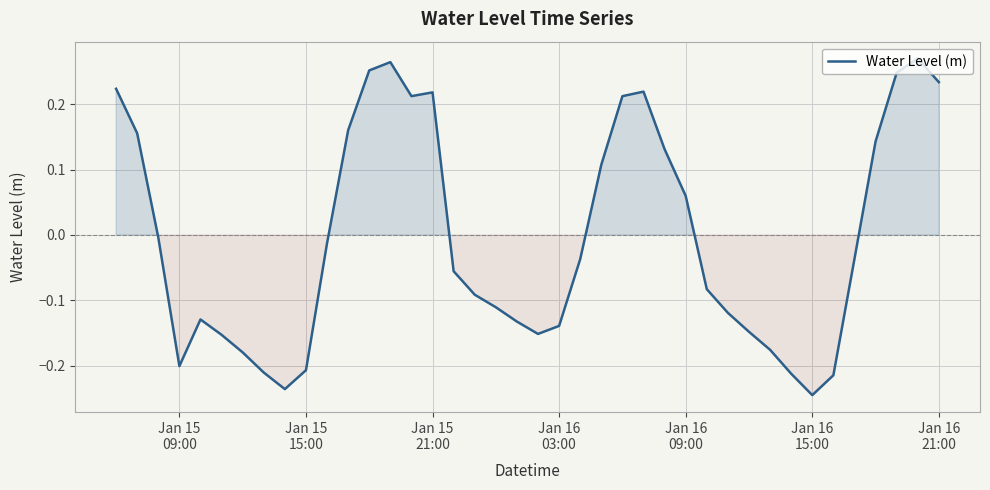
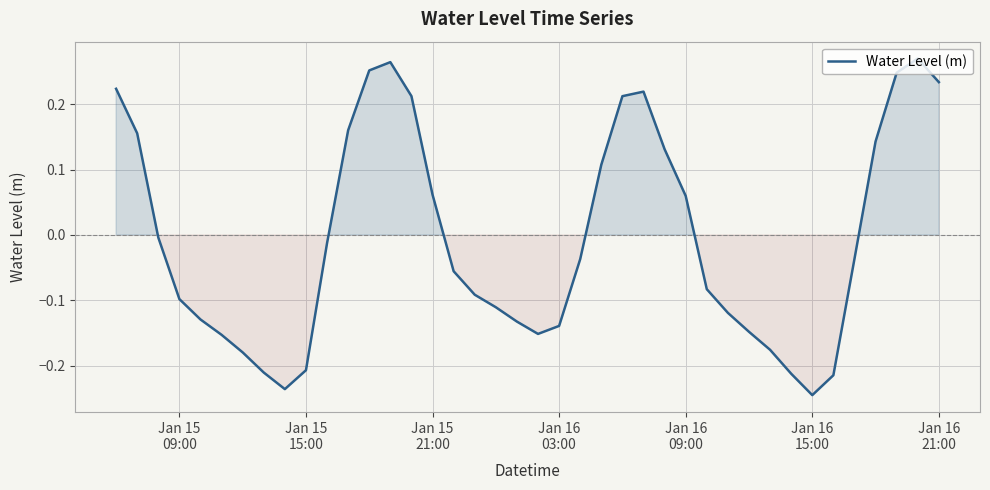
Jan 15 09:00: -0.20 -> -0.10
Jan 15 21:00: 0.22 -> 0.06
